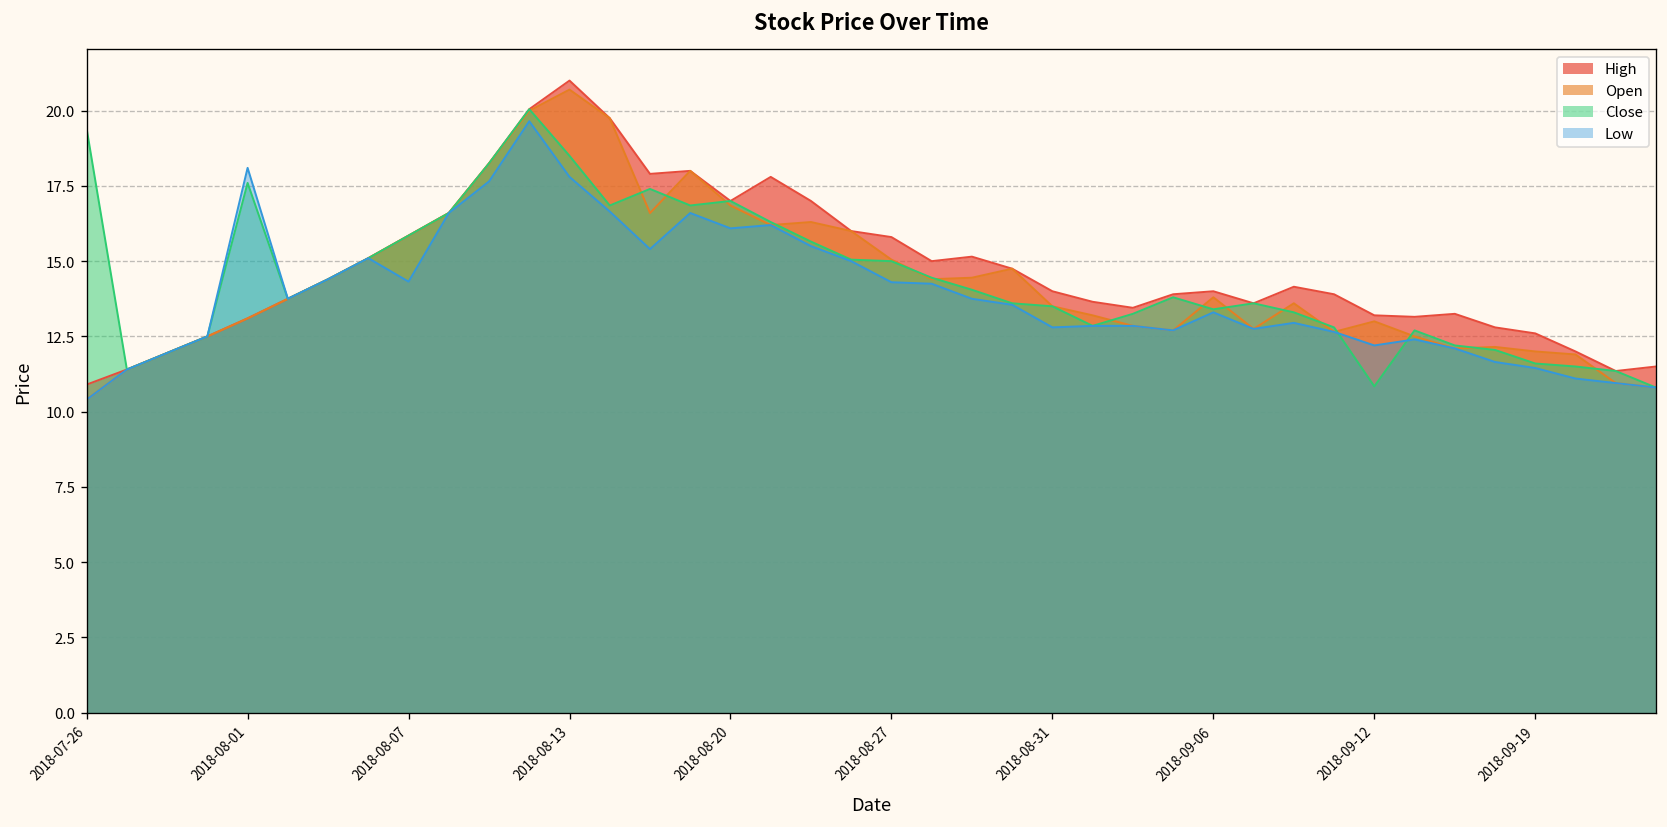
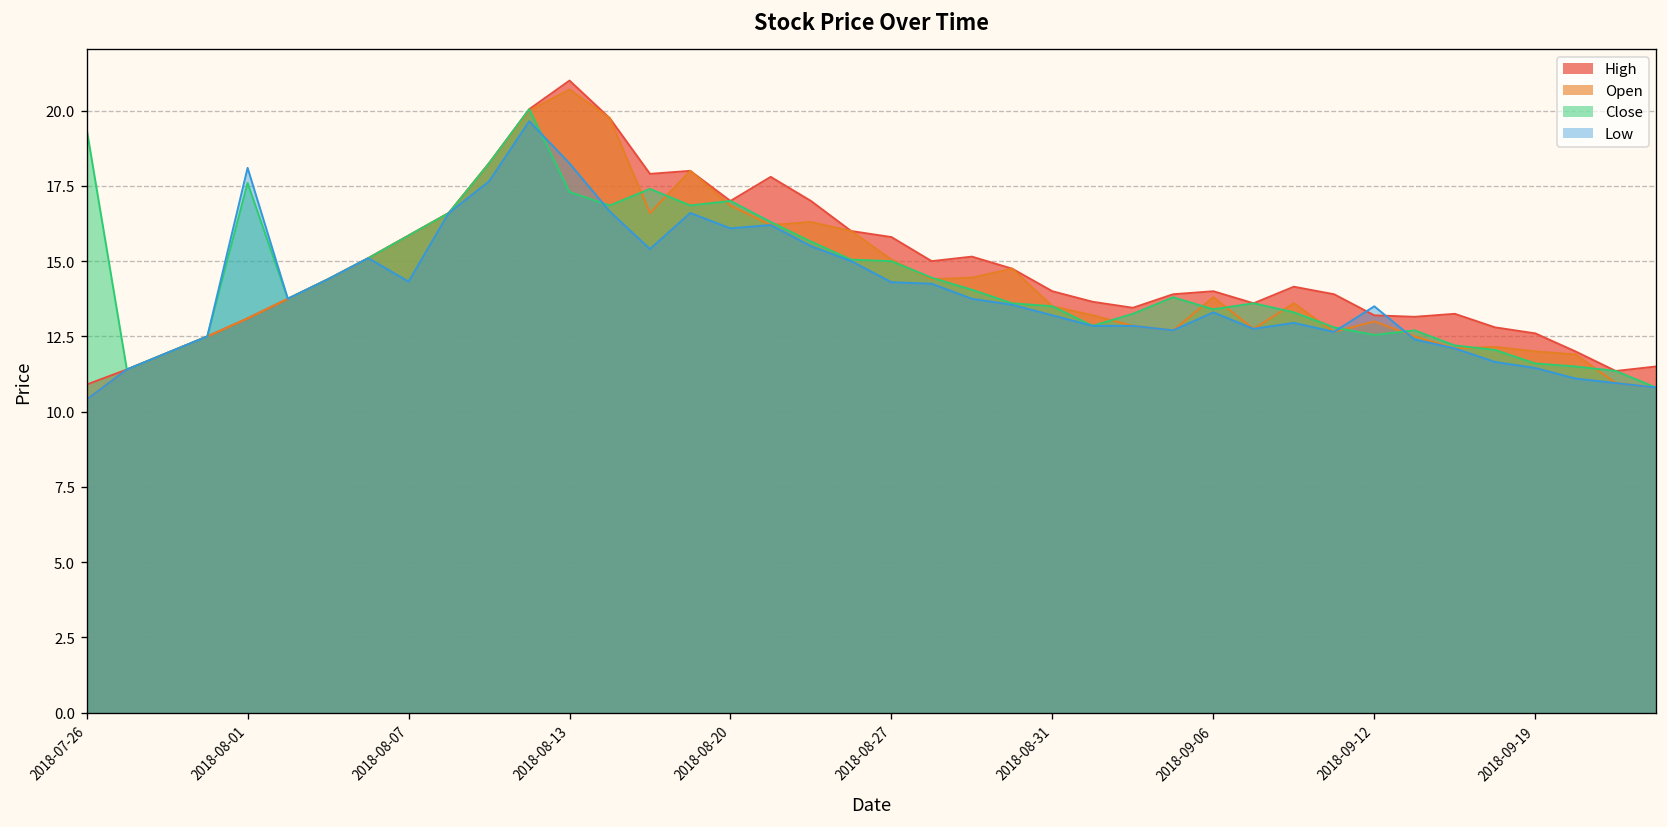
Close, 2018-08-13: 18.5 -> 17.3
Low, 2018-08-13: 17.8 -> 18.3
Low, 2018-08-31: 12.8 -> 13.2
Close, 2018-09-12: 10.8 -> 12.6
Low, 2018-09-12: 12.2 -> 13.5
